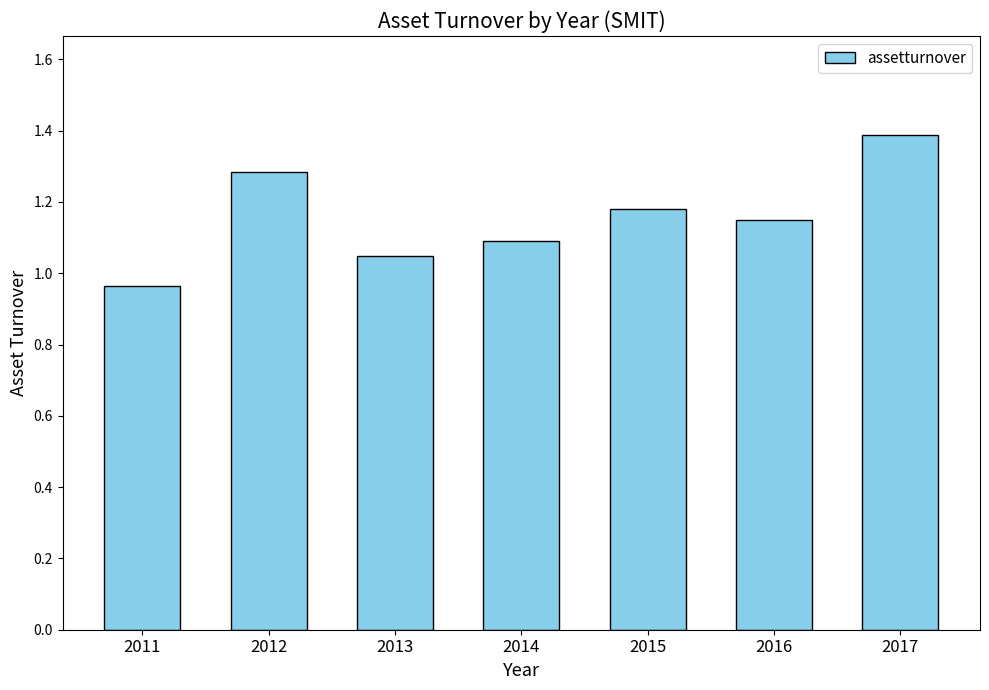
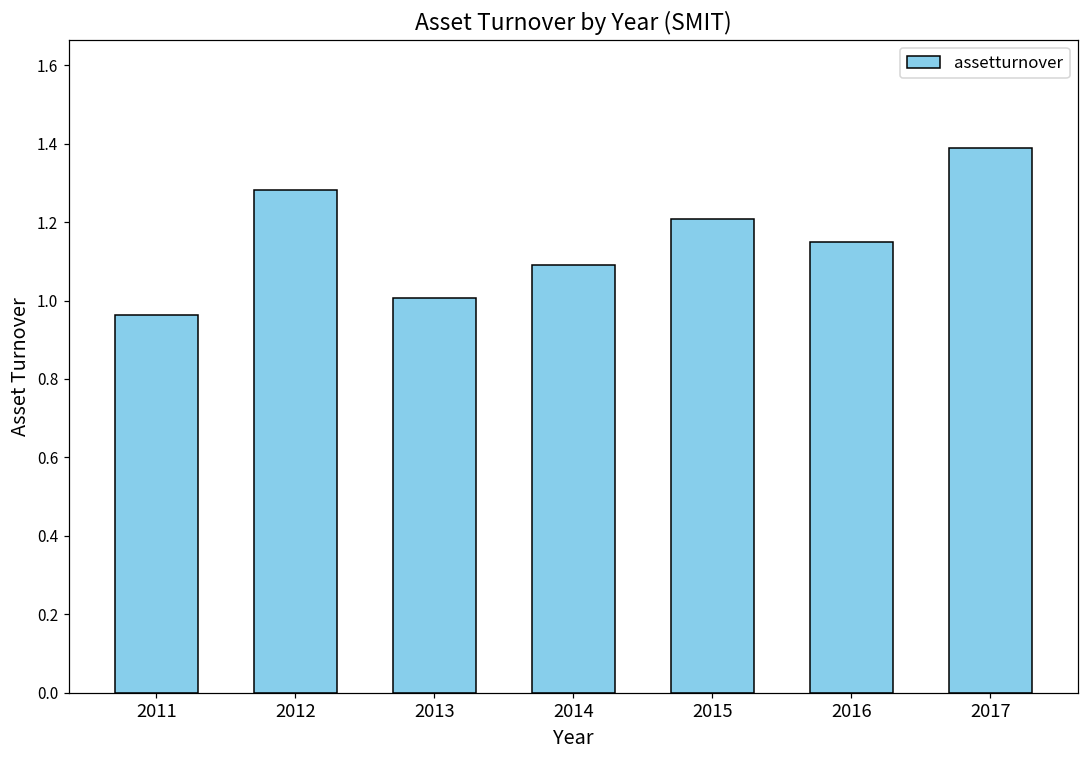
2013: 1.05 -> 1.01
2015: 1.18 -> 1.21
